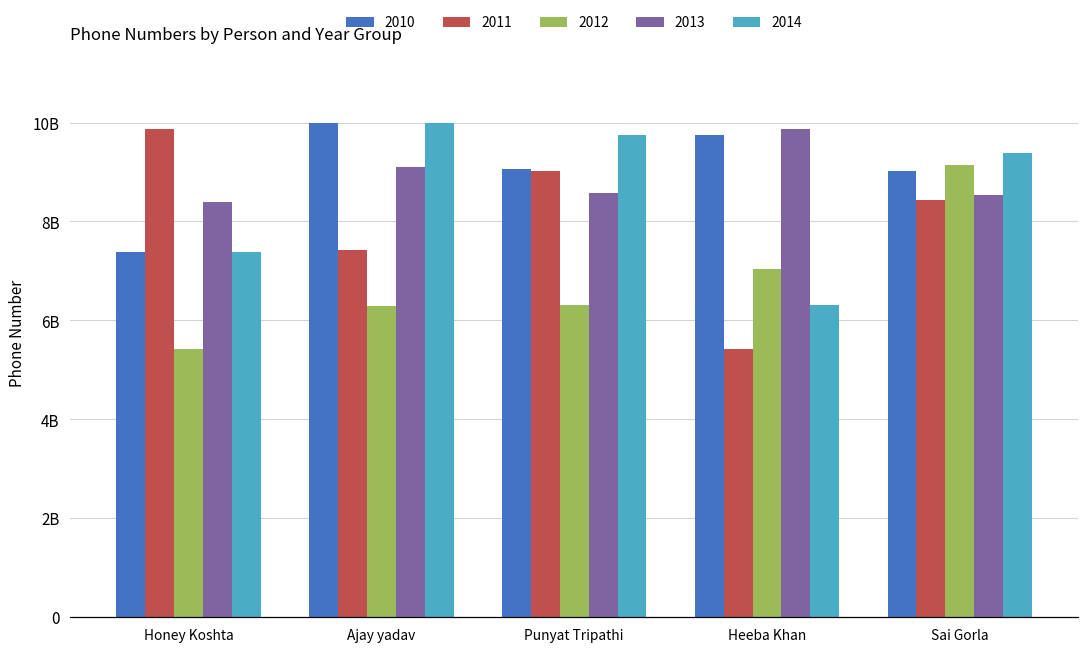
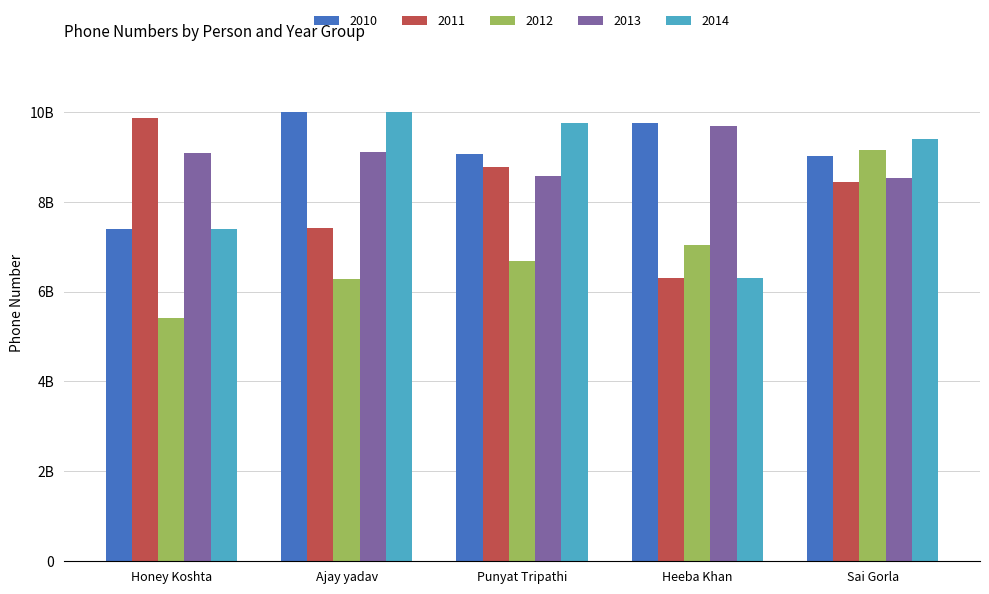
2013, Honey Koshta: 8400000000 -> 9100000000
2011, Punyat Tripathi: 9000000000 -> 8800000000
2012, Punyat Tripathi: 6300000000 -> 6700000000
2011, Heeba Khan: 5400000000 -> 6300000000
2013, Heeba Khan: 9900000000 -> 9700000000
